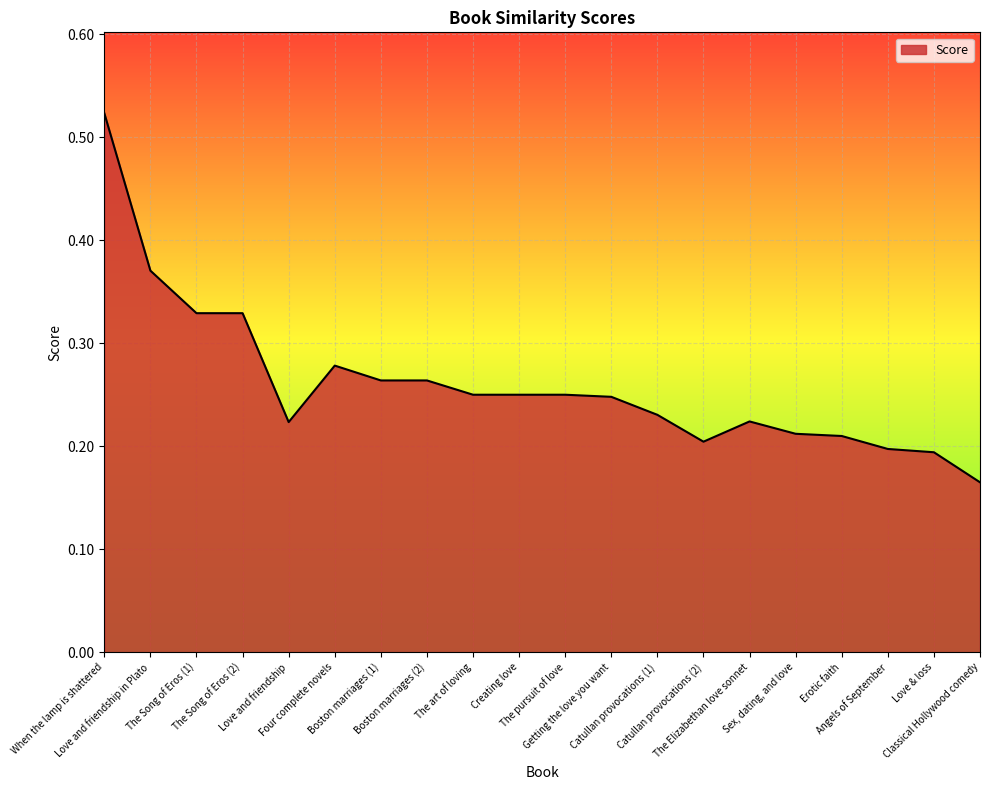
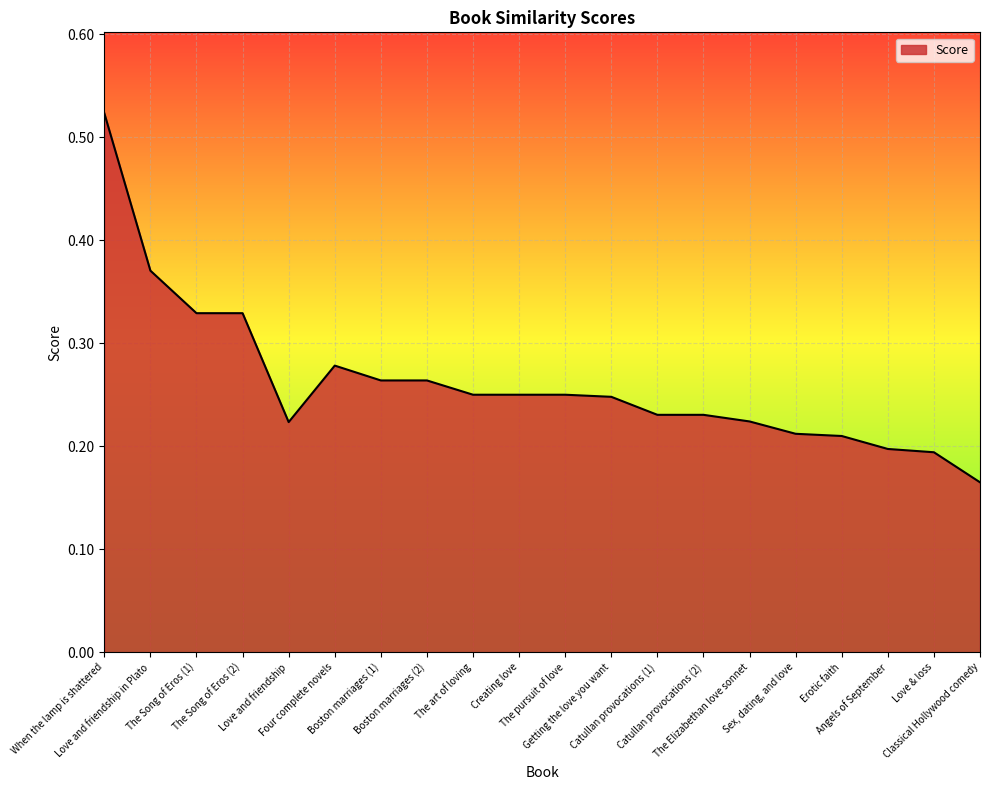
Catullan provocations (2): 0.204 -> 0.230
